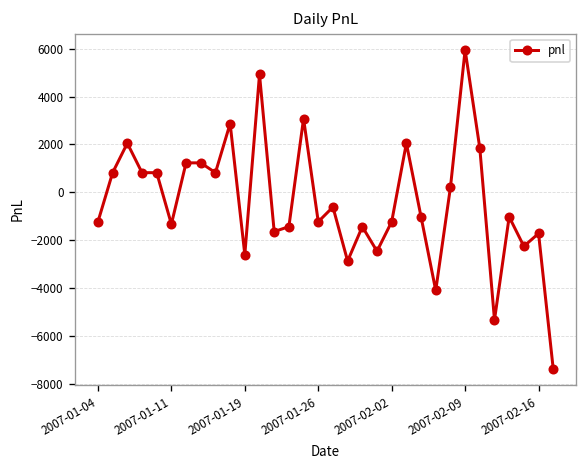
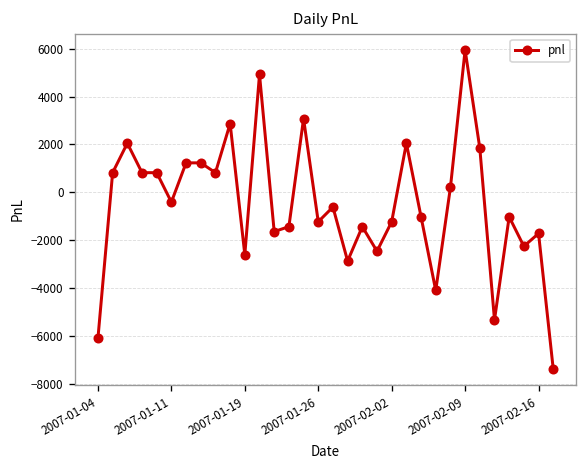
2007-01-04: -1200 -> -6100
2007-01-11: -1300 -> -400
